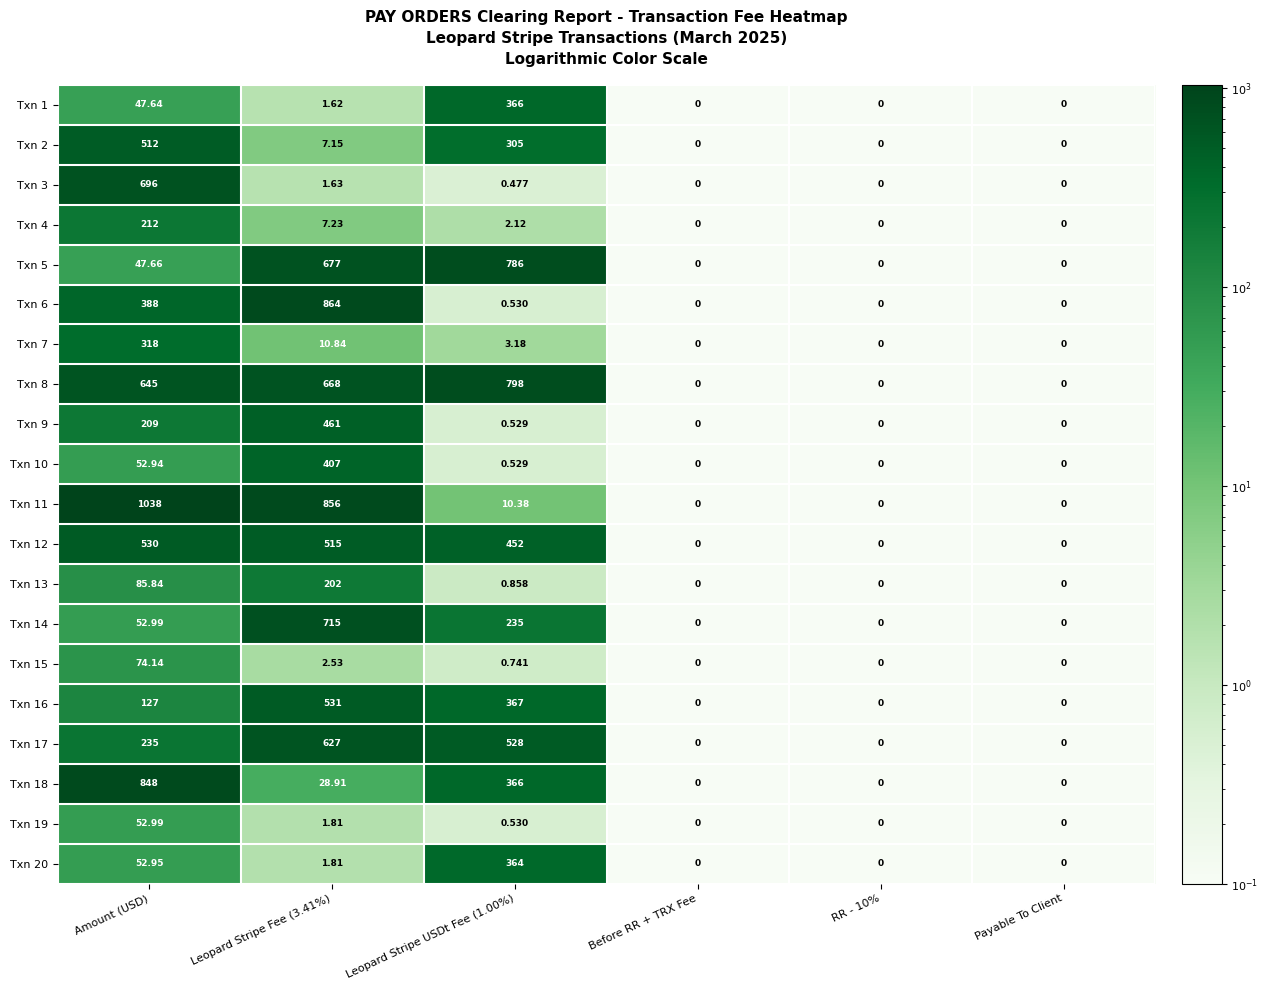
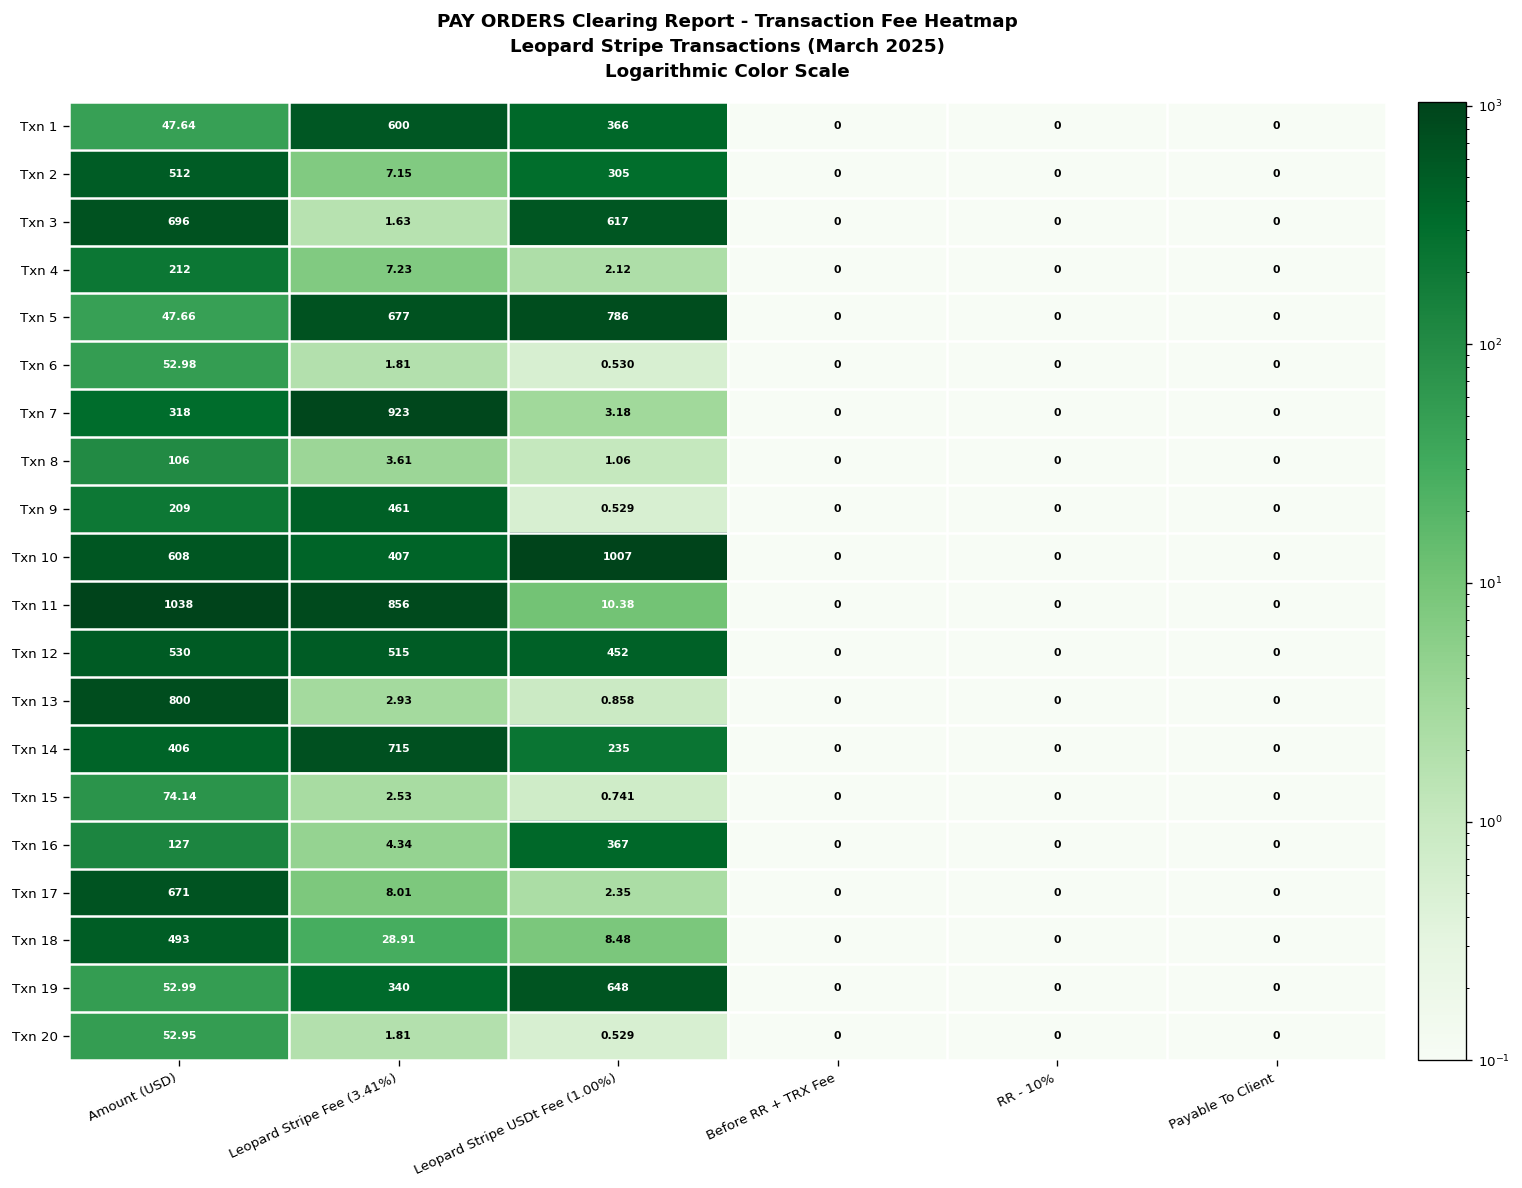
Txn 1, Leopard Stripe Fee (3.41%): 1.62 -> 600
Txn 3, Leopard Stripe USDt Fee (1.00%): 0.477 -> 617
Txn 6, Amount (USD): 388 -> 52.98
Txn 6, Leopard Stripe Fee (3.41%): 864 -> 1.81
Txn 7, Leopard Stripe Fee (3.41%): 10.84 -> 923
Txn 8, Amount (USD): 645 -> 106
Txn 8, Leopard Stripe Fee (3.41%): 668 -> 3.61
Txn 8, Leopard Stripe USDt Fee (1.00%): 798 -> 1.06
Txn 10, Amount (USD): 52.94 -> 608
Txn 10, Leopard Stripe USDt Fee (1.00%): 0.529 -> 1007
Txn 13, Amount (USD): 85.84 -> 800
Txn 13, Leopard Stripe Fee (3.41%): 202 -> 2.93
Txn 14, Amount (USD): 52.99 -> 406
Txn 16, Leopard Stripe Fee (3.41%): 531 -> 4.34
Txn 17, Amount (USD): 235 -> 671
Txn 17, Leopard Stripe Fee (3.41%): 627 -> 8.01
Txn 17, Leopard Stripe USDt Fee (1.00%): 528 -> 2.35
Txn 18, Amount (USD): 848 -> 493
Txn 18, Leopard Stripe USDt Fee (1.00%): 366 -> 8.48
Txn 19, Leopard Stripe Fee (3.41%): 1.81 -> 340
Txn 19, Leopard Stripe USDt Fee (1.00%): 0.530 -> 648
Txn 20, Leopard Stripe USDt Fee (1.00%): 364 -> 0.529
